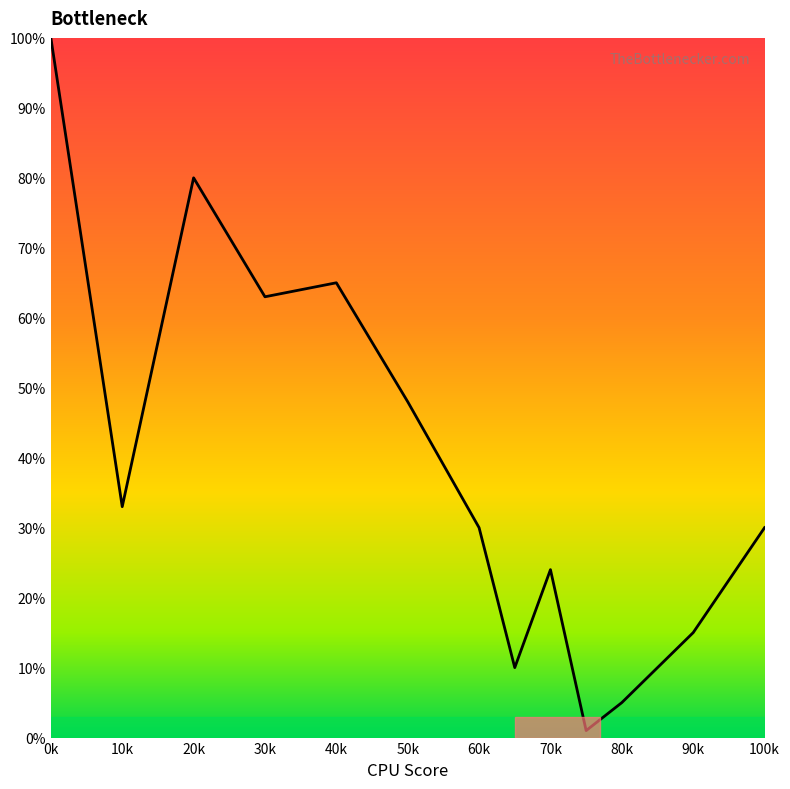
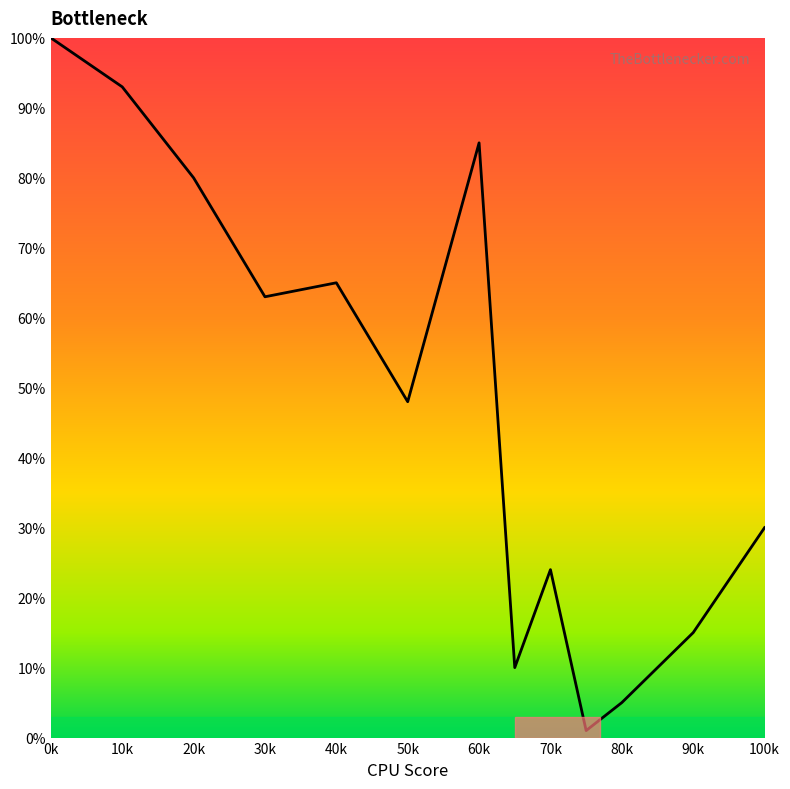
10k: 33% -> 93%
60k: 30% -> 85%
